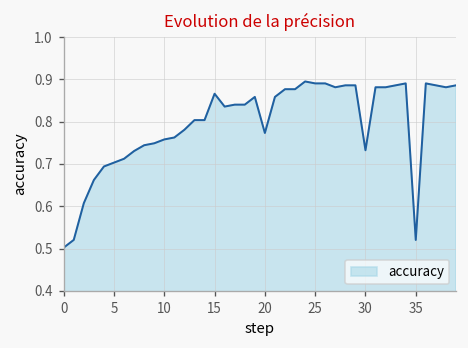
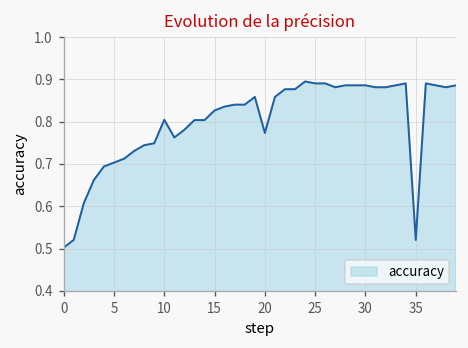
10: 0.76 -> 0.80
15: 0.87 -> 0.83
30: 0.73 -> 0.89
